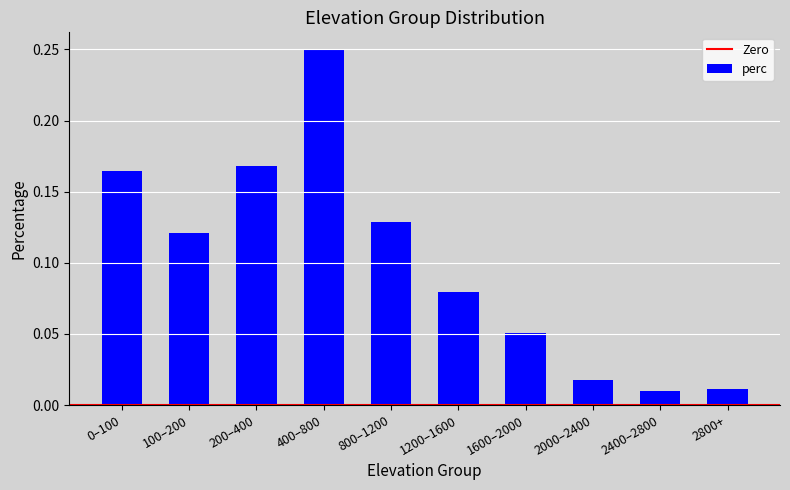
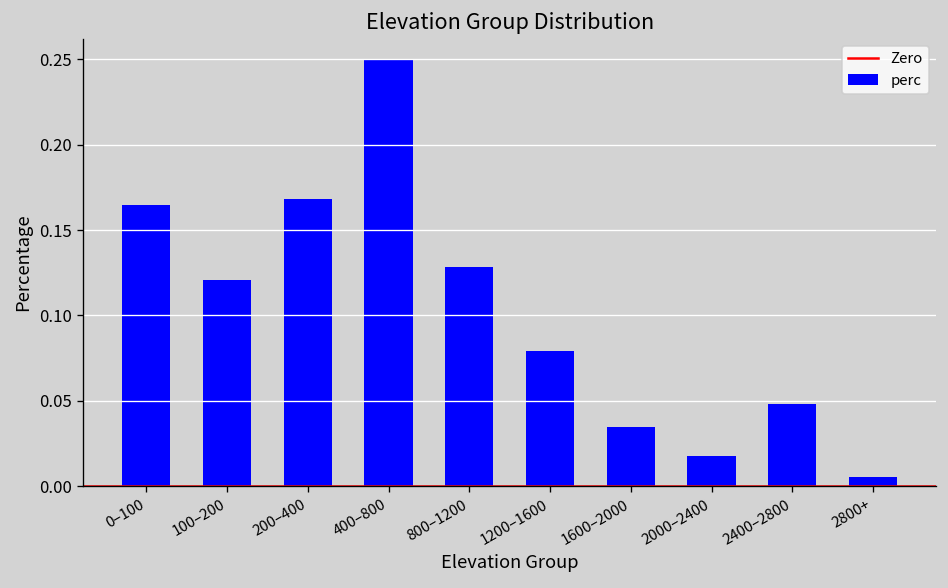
1600–2000: 0.051 -> 0.035
2400–2800: 0.010 -> 0.048
2800+: 0.011 -> 0.005
